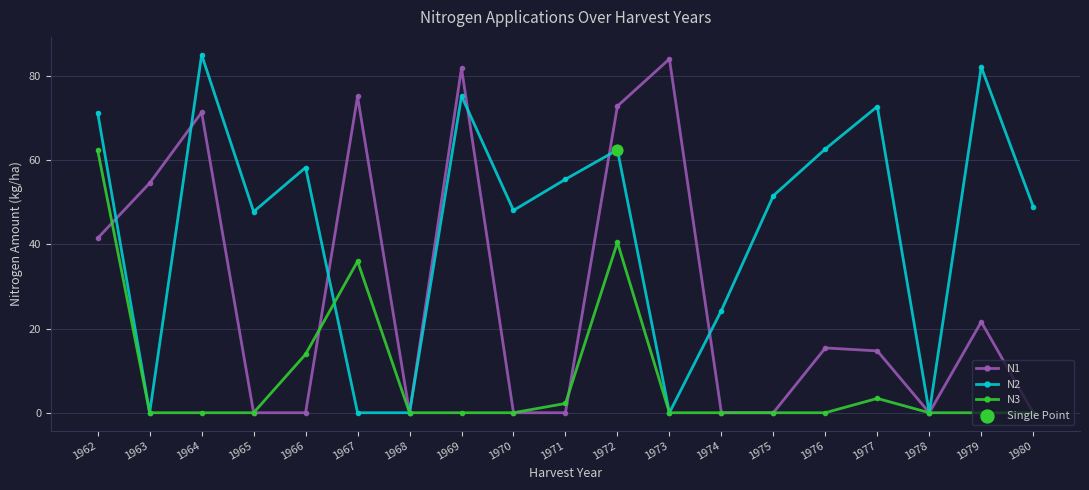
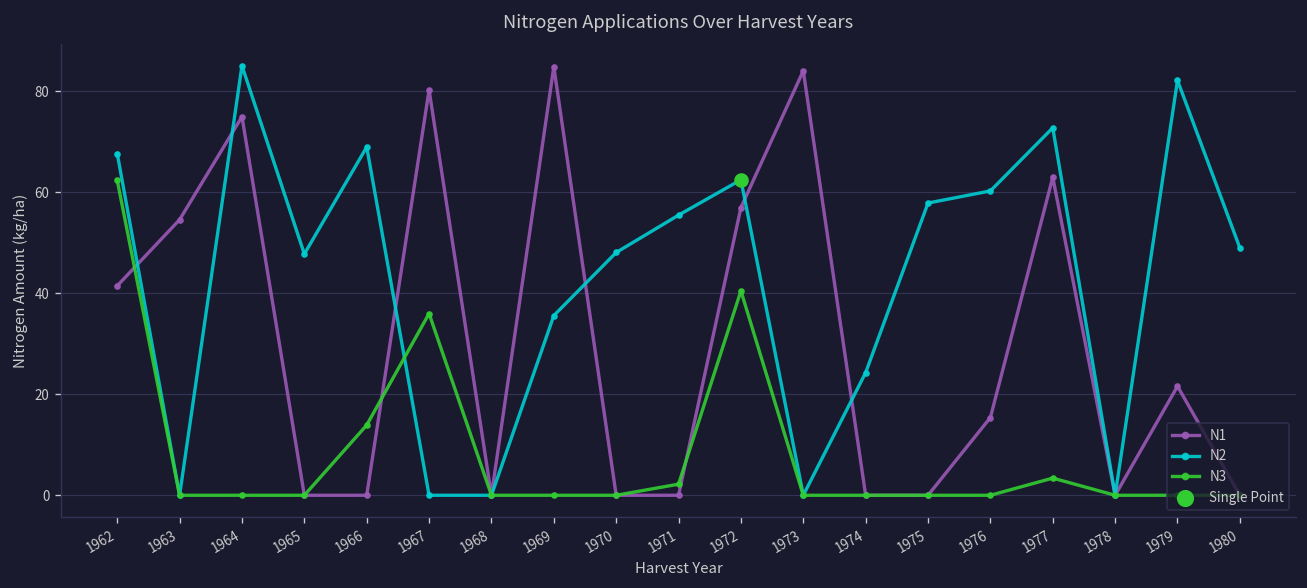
N2, 1962: 71 -> 68
N1, 1964: 71 -> 75
N2, 1966: 58 -> 69
N1, 1967: 75 -> 80
N1, 1969: 82 -> 85
N2, 1969: 75 -> 36
N1, 1972: 73 -> 57
N2, 1975: 52 -> 58
N2, 1976: 63 -> 60
N1, 1977: 15 -> 63
